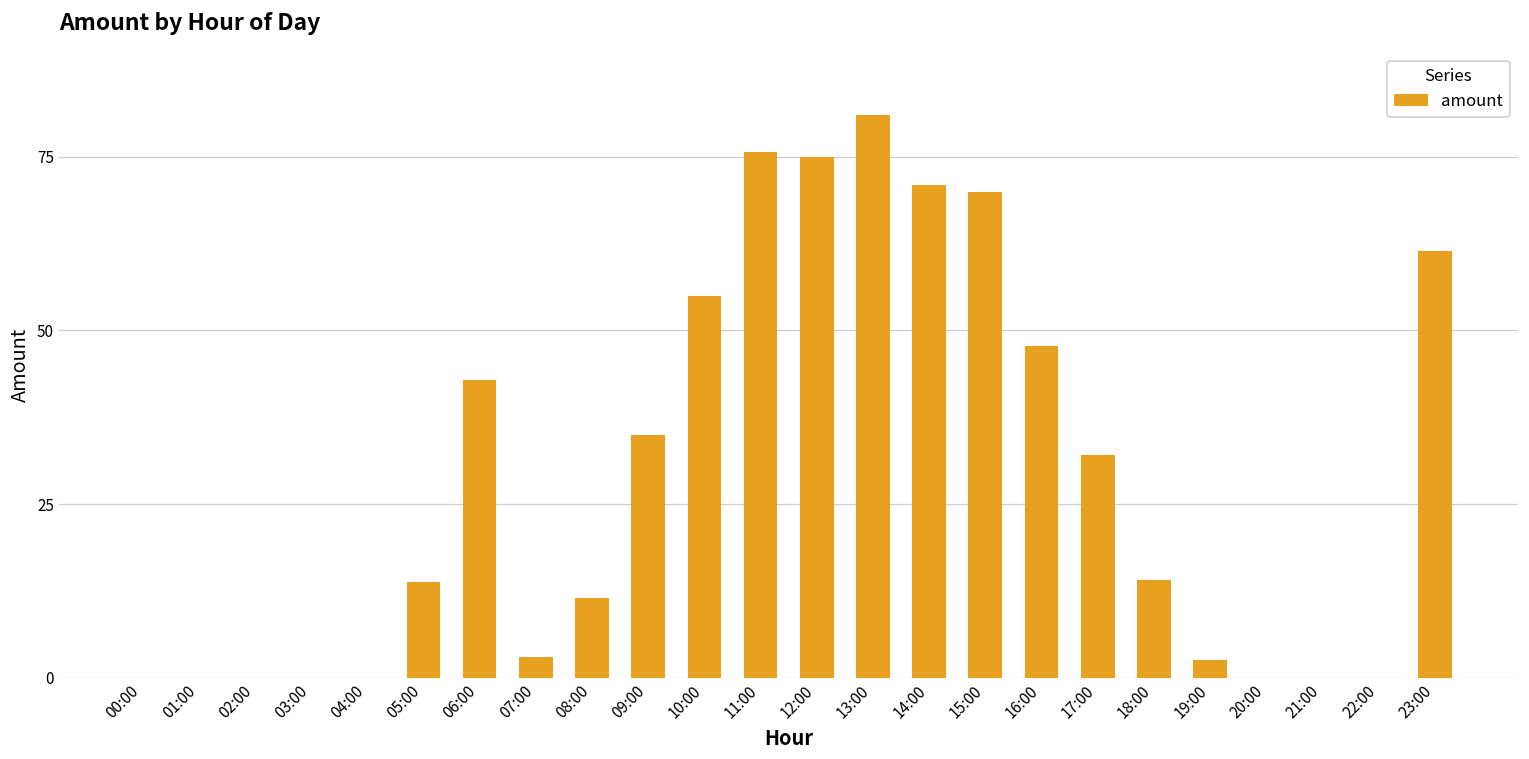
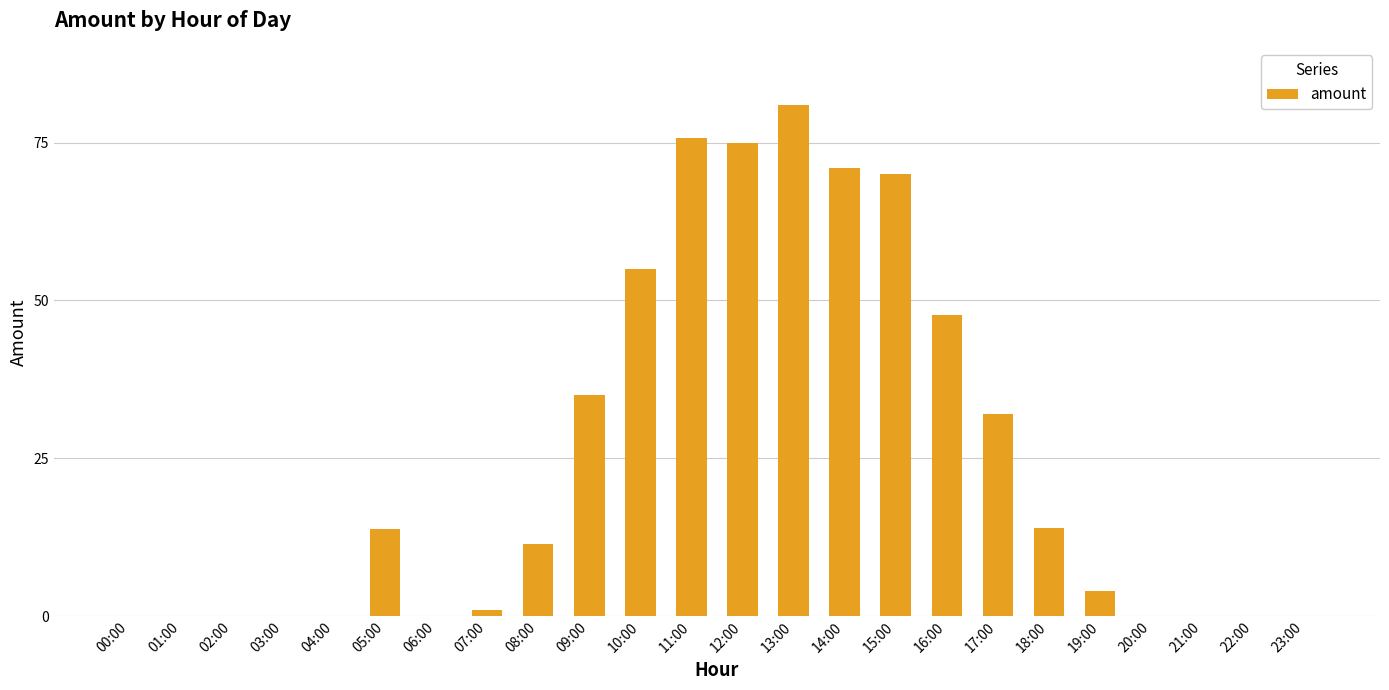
06:00: 43 -> 0
07:00: 3 -> 1
19:00: 3 -> 4
23:00: 62 -> 0
